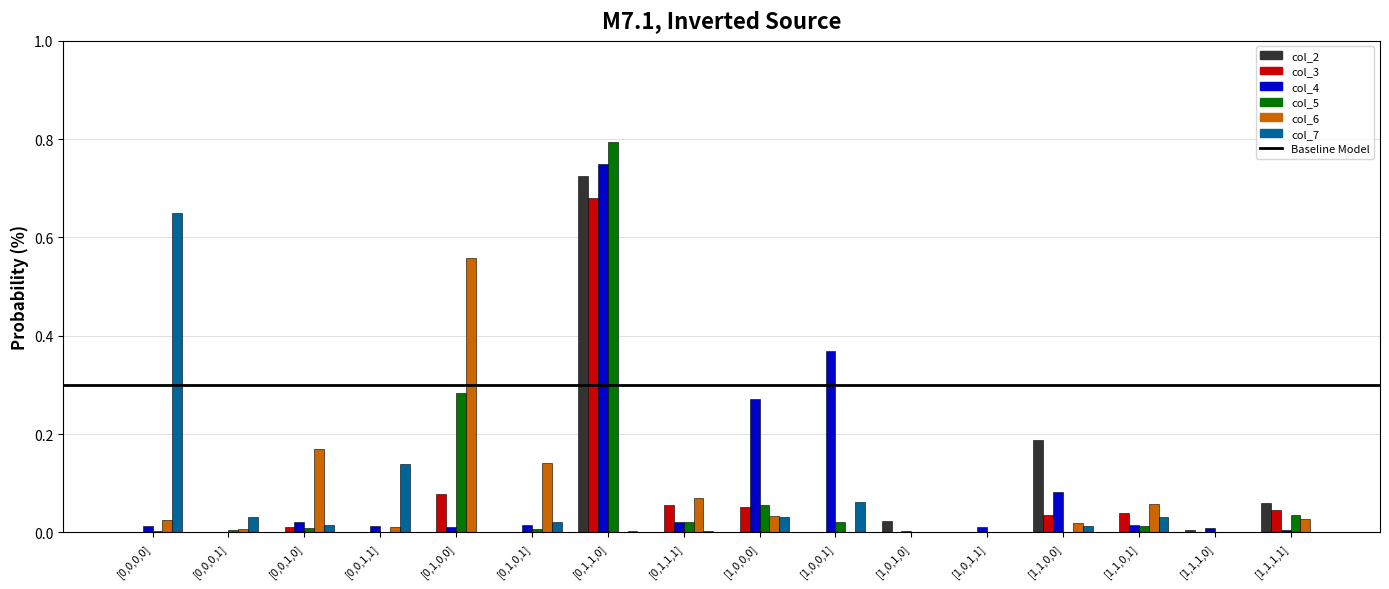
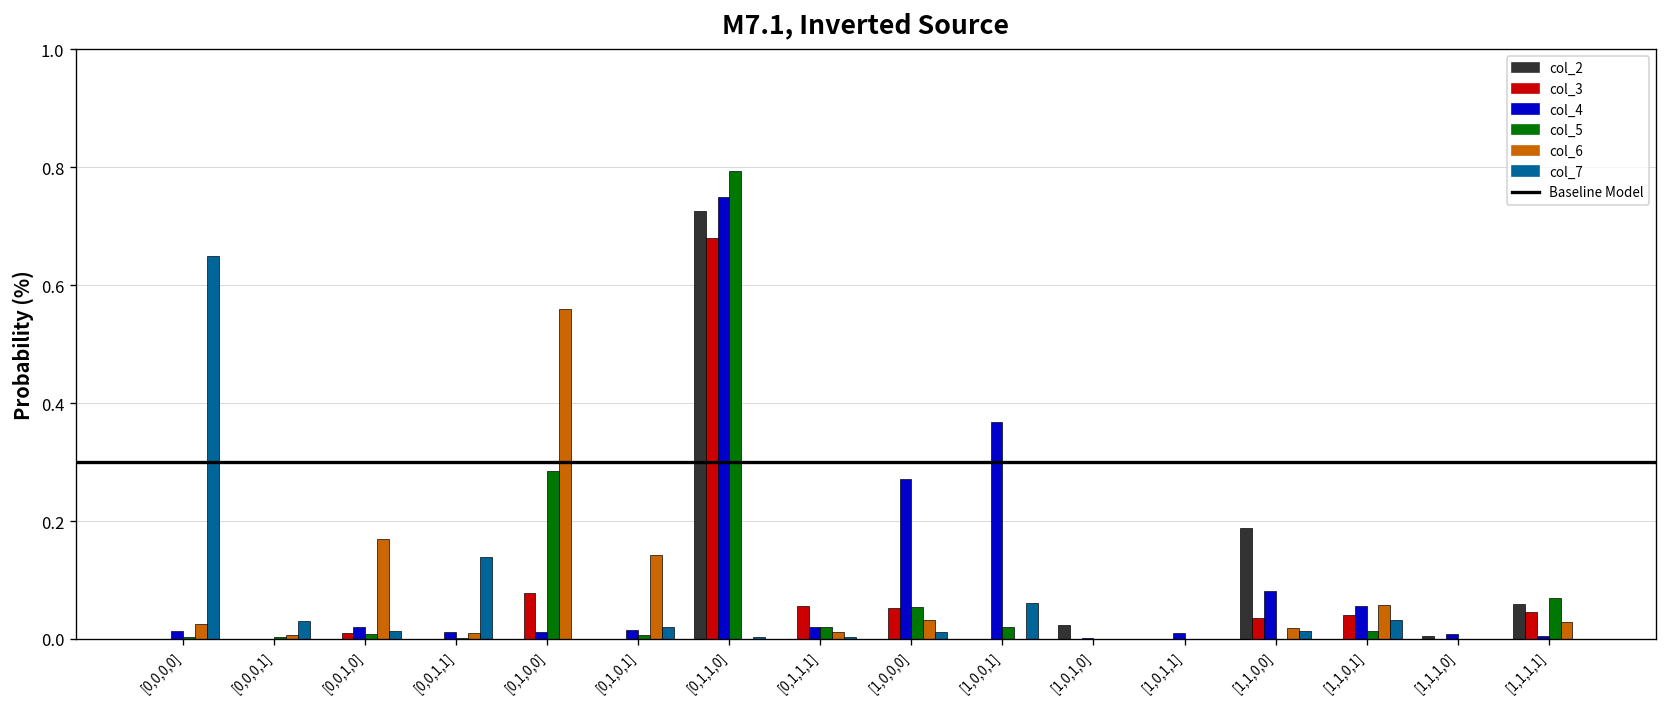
col_6, [0,1,1,1]: 0.07 -> 0.01
col_7, [1,0,0,0]: 0.03 -> 0.01
col_4, [1,1,0,1]: 0.01 -> 0.06
col_5, [1,1,1,1]: 0.04 -> 0.07
